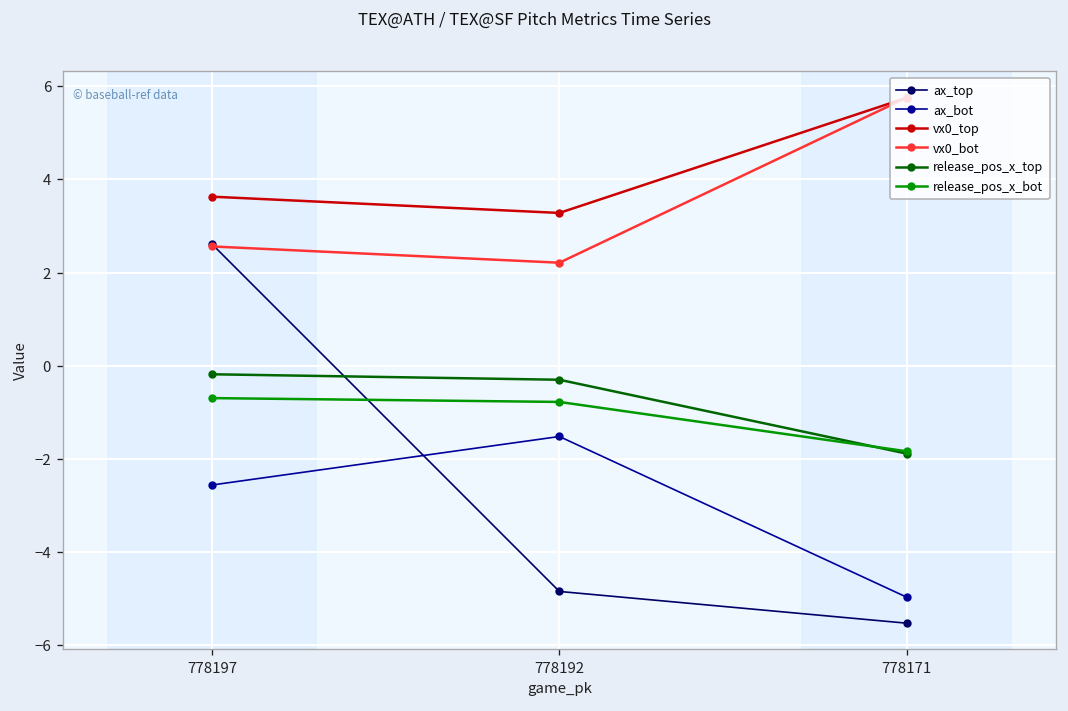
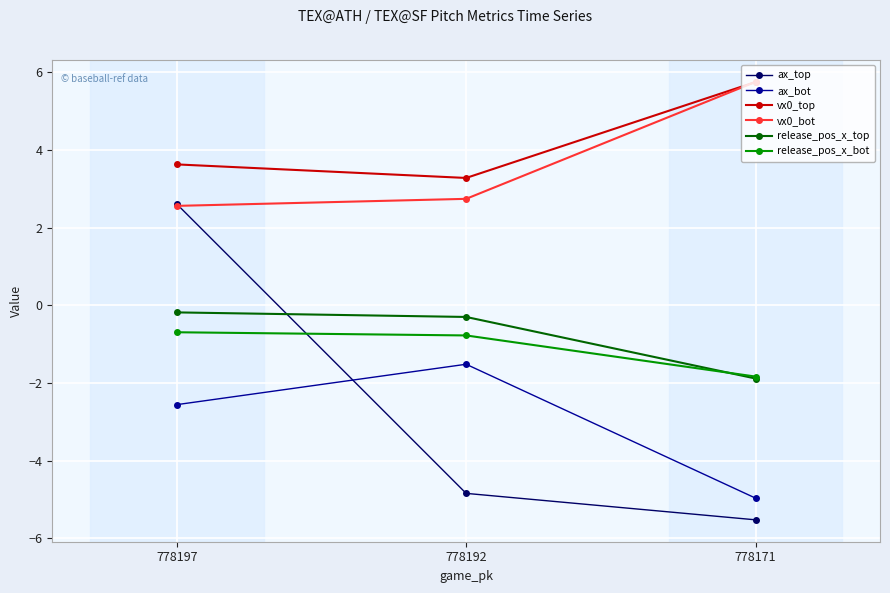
vx0_bot, 778192: 2.2 -> 2.7
